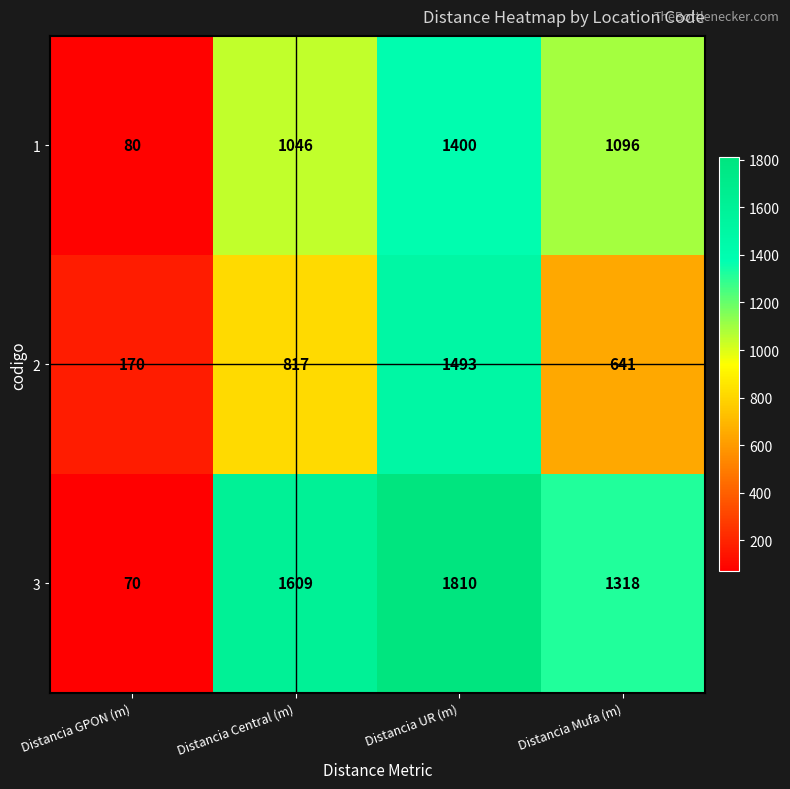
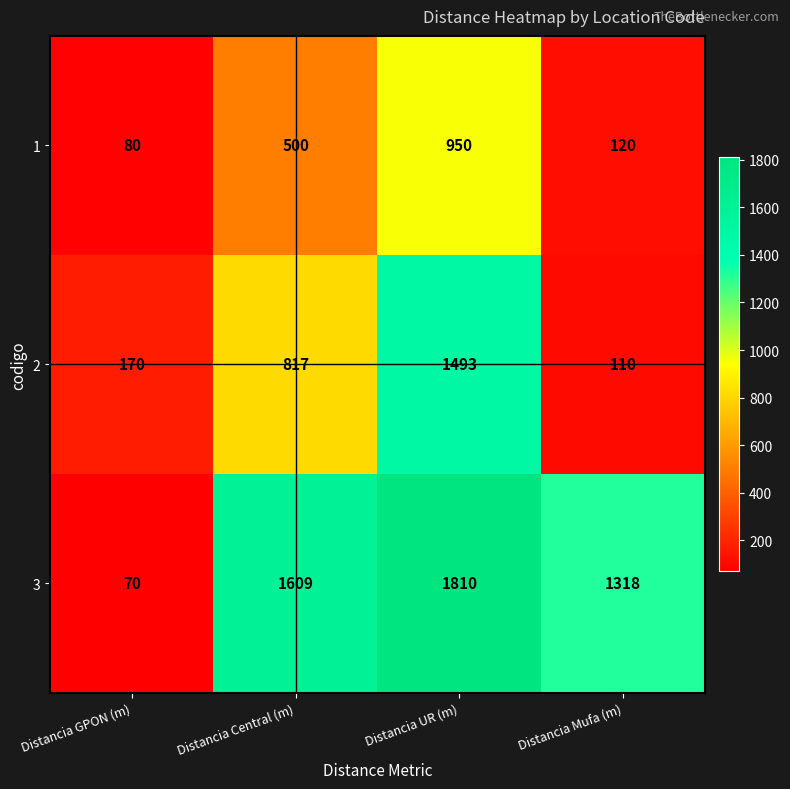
1, Distancia Central (m): 1046 -> 500
1, Distancia UR (m): 1400 -> 950
1, Distancia Mufa (m): 1096 -> 120
2, Distancia Mufa (m): 641 -> 110
